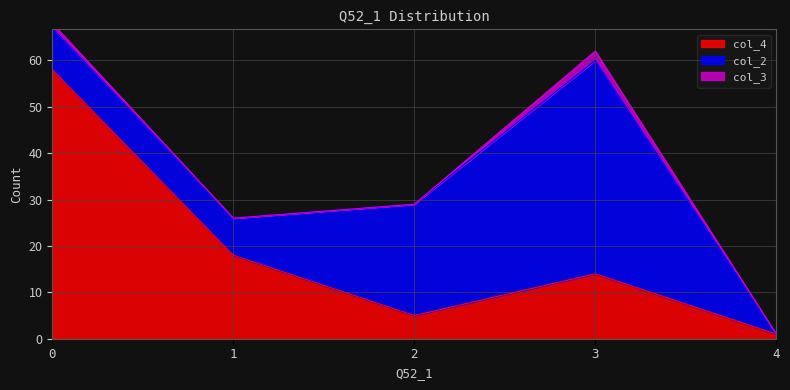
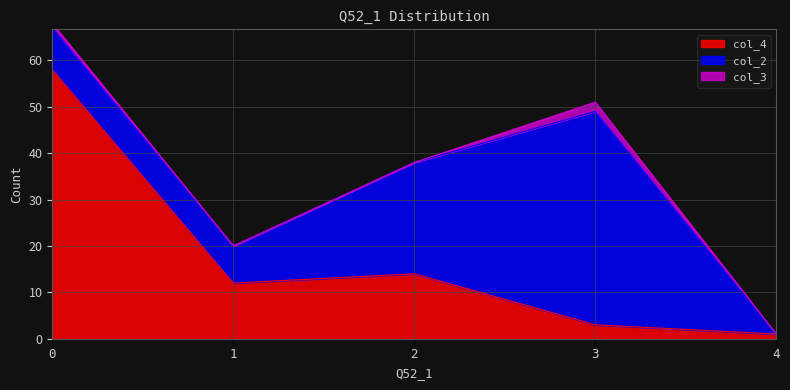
col_4, 1: 18 -> 12
col_4, 2: 5 -> 14
col_4, 3: 14 -> 3
